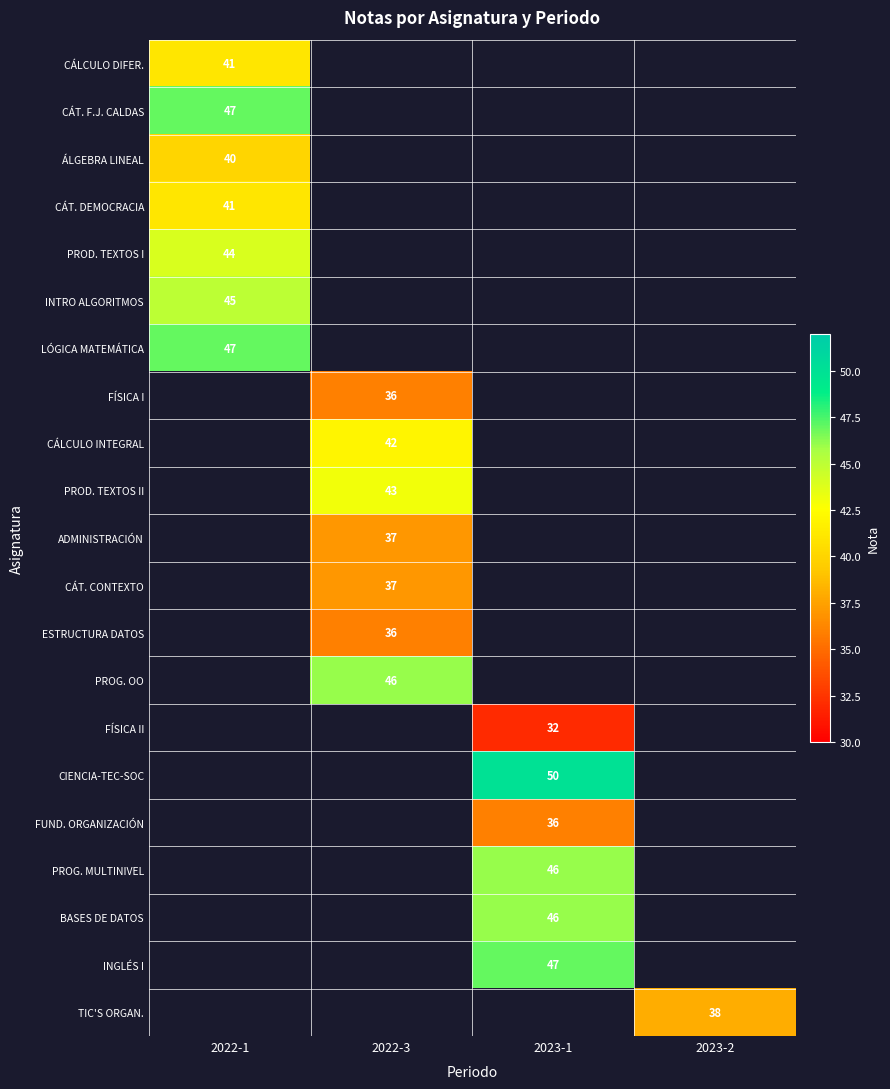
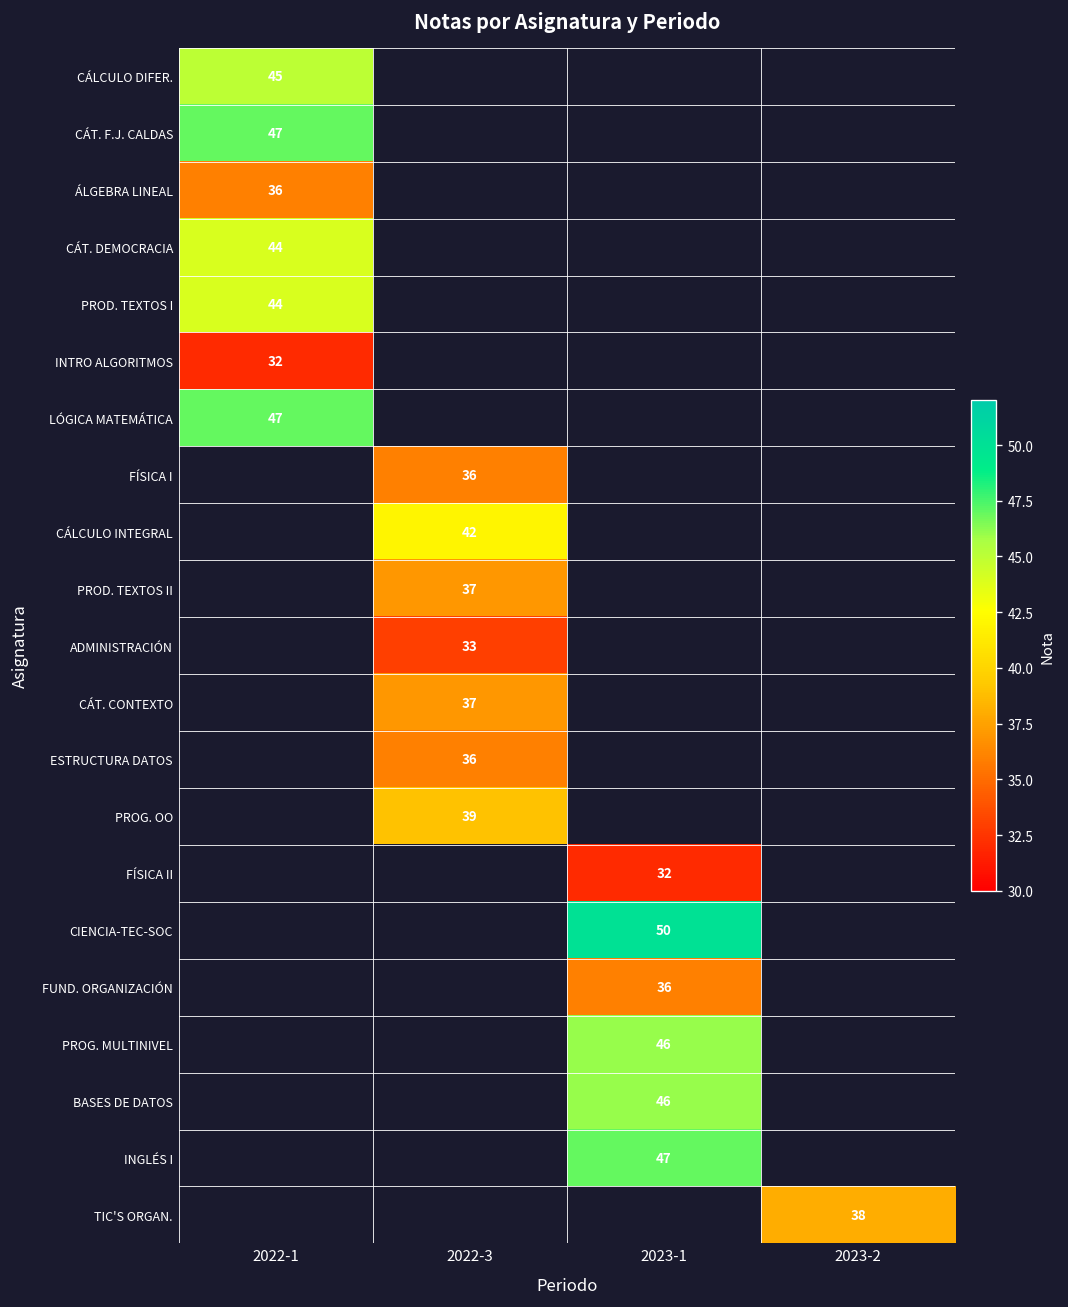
CÁLCULO DIFER., 2022-1: 41 -> 45
ÁLGEBRA LINEAL, 2022-1: 40 -> 36
CÁT. DEMOCRACIA, 2022-1: 41 -> 44
INTRO ALGORITMOS, 2022-1: 45 -> 32
PROD. TEXTOS II, 2022-3: 43 -> 37
ADMINISTRACIÓN, 2022-3: 37 -> 33
PROG. OO, 2022-3: 46 -> 39
